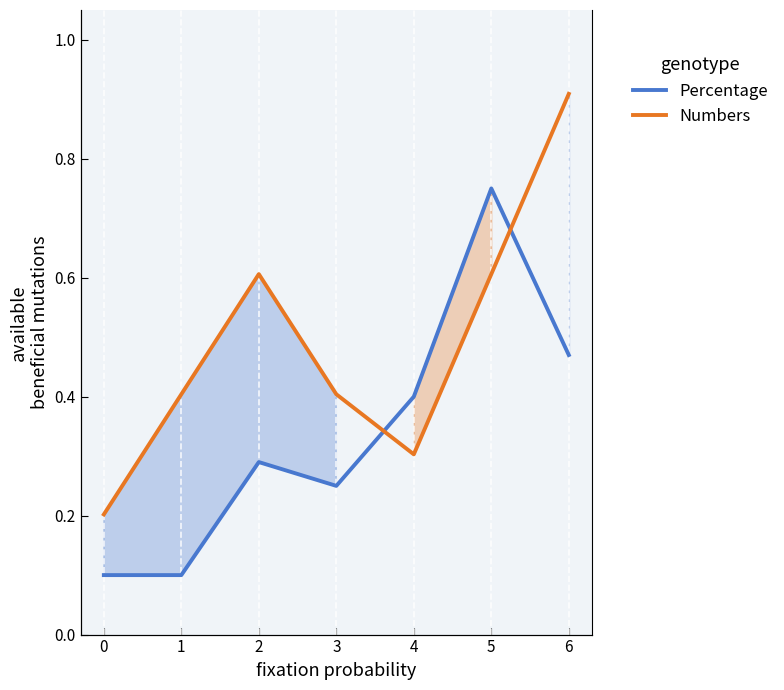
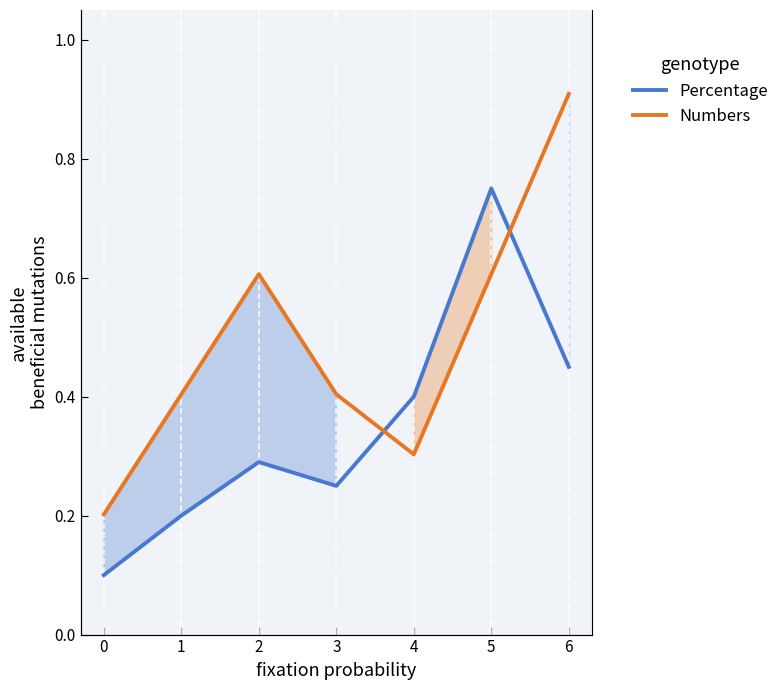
Percentage, 1: 0.1 -> 0.2
Percentage, 6: 0.47 -> 0.45
